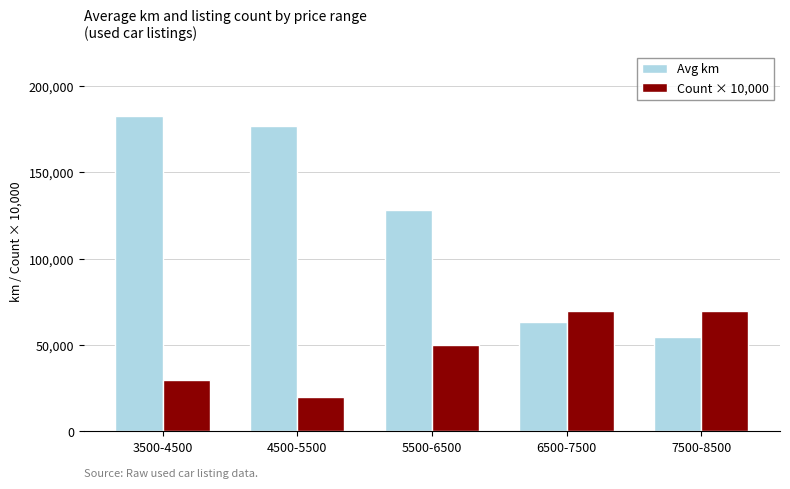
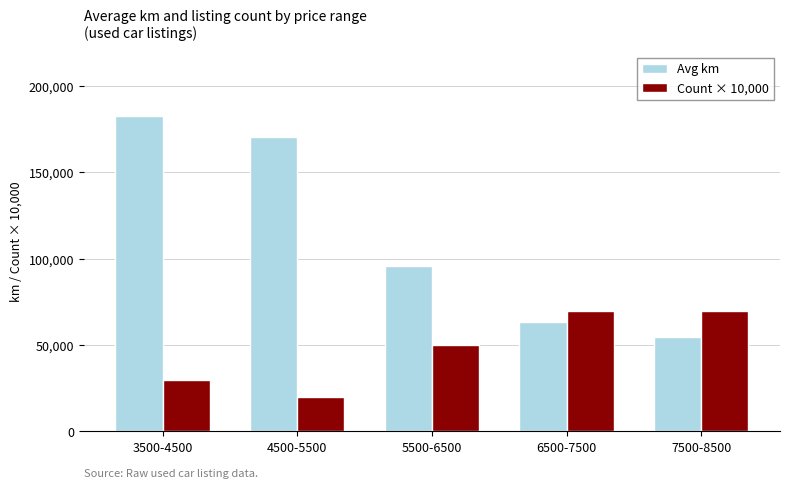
Avg km, 4500-5500: 177,000 -> 171,000
Avg km, 5500-6500: 128,000 -> 96,000
